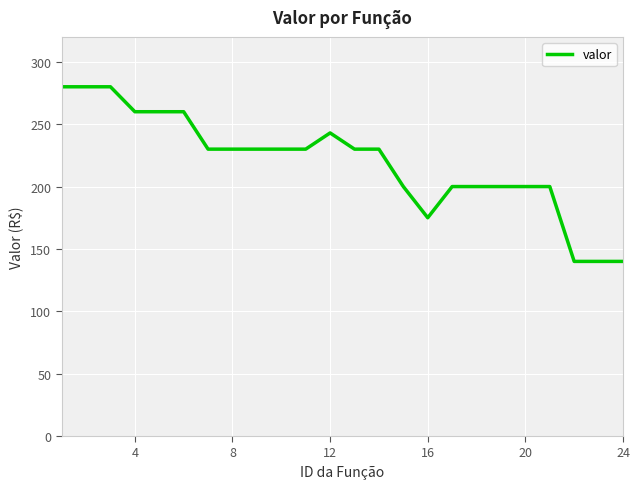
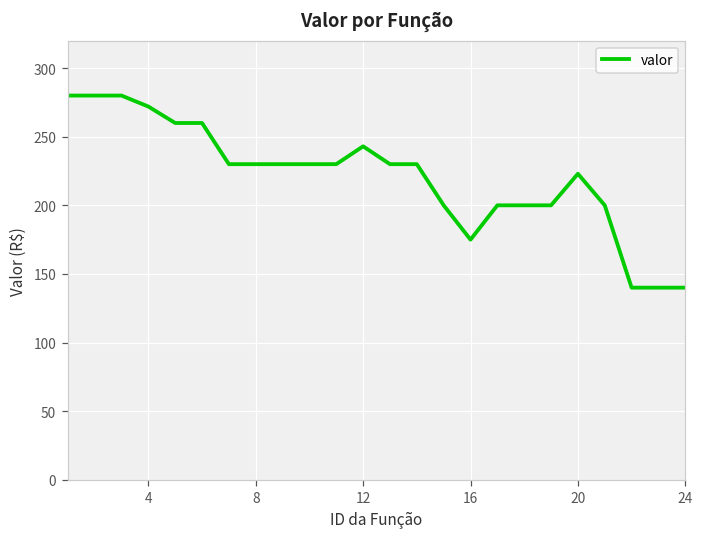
4: 260 -> 272
20: 200 -> 223
